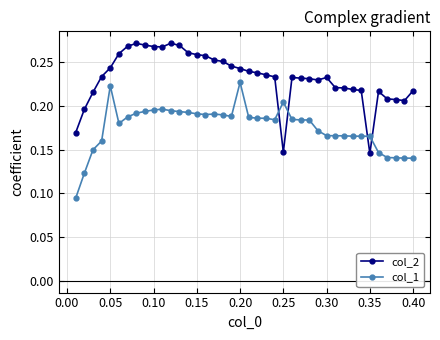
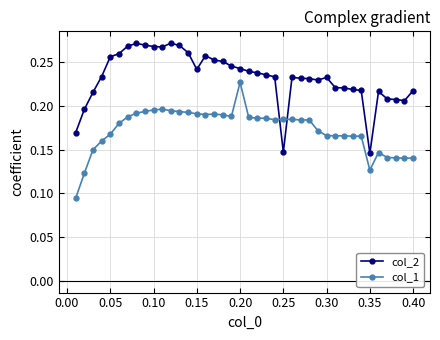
col_2, 0.05: 0.24 -> 0.26
col_1, 0.05: 0.22 -> 0.17
col_2, 0.15: 0.26 -> 0.24
col_1, 0.25: 0.20 -> 0.18
col_1, 0.35: 0.17 -> 0.13
